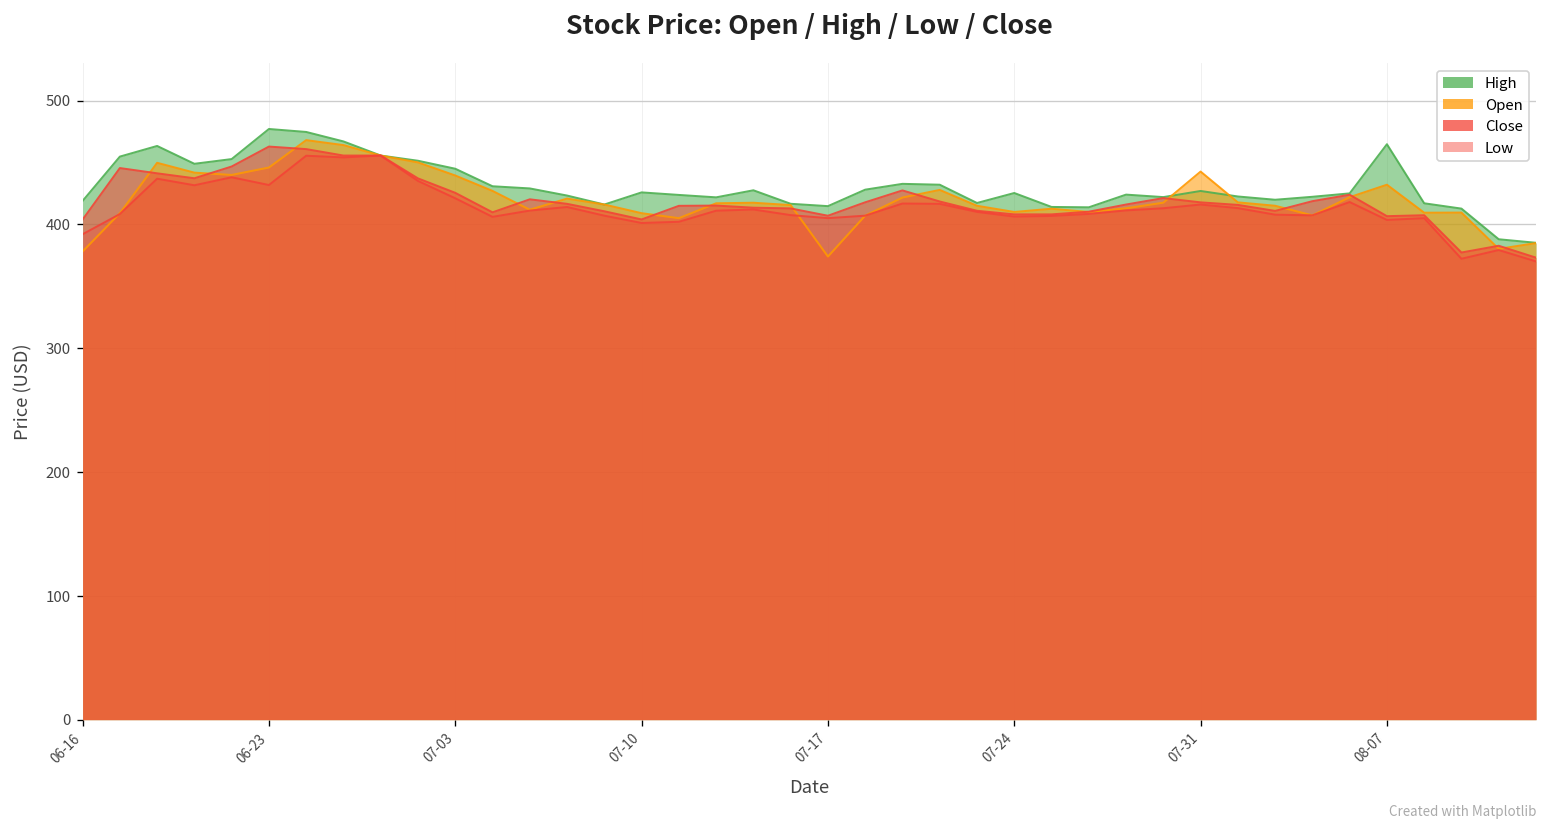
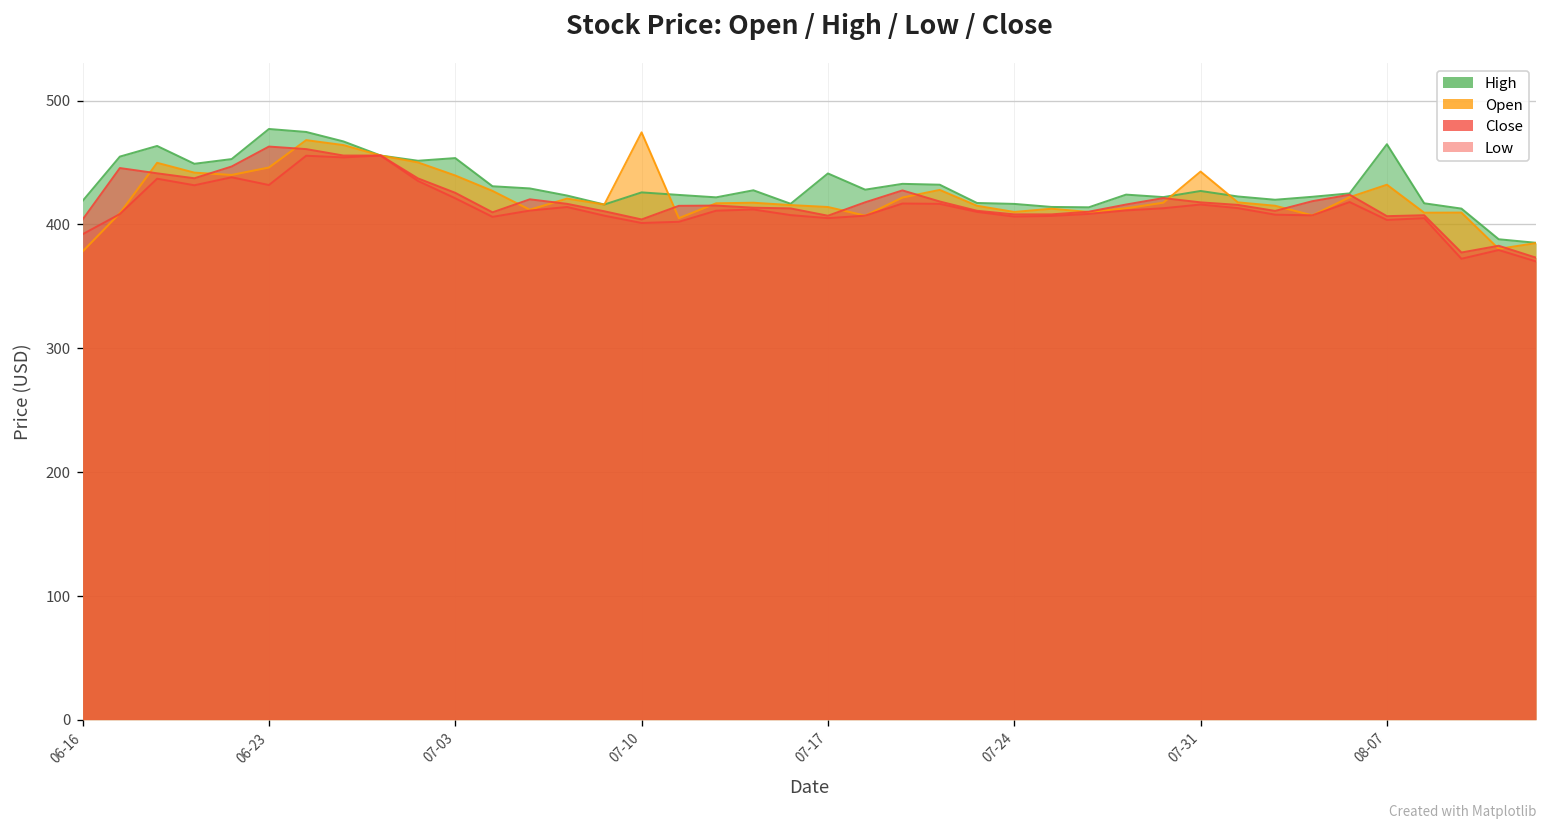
High, 07-03: 445 -> 454
Open, 07-10: 409 -> 474
High, 07-17: 415 -> 441
Open, 07-17: 374 -> 414
High, 07-24: 425 -> 417
